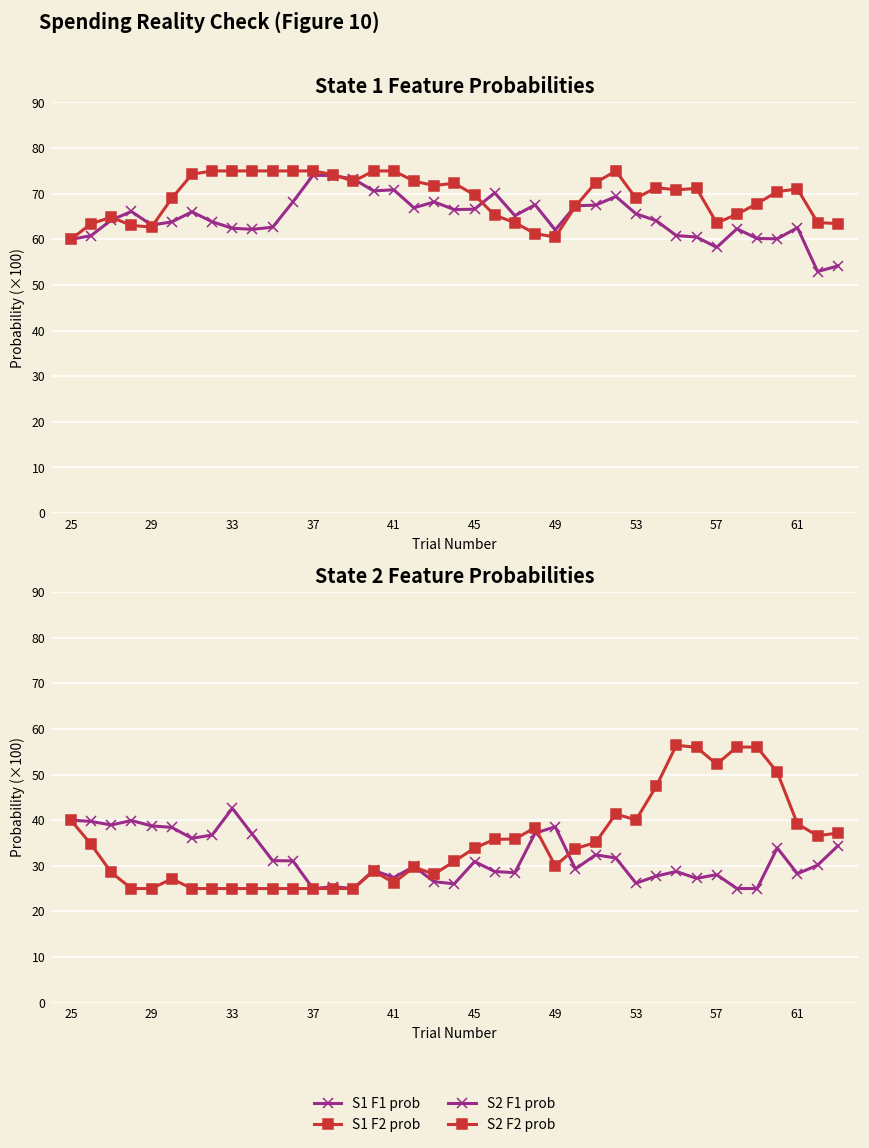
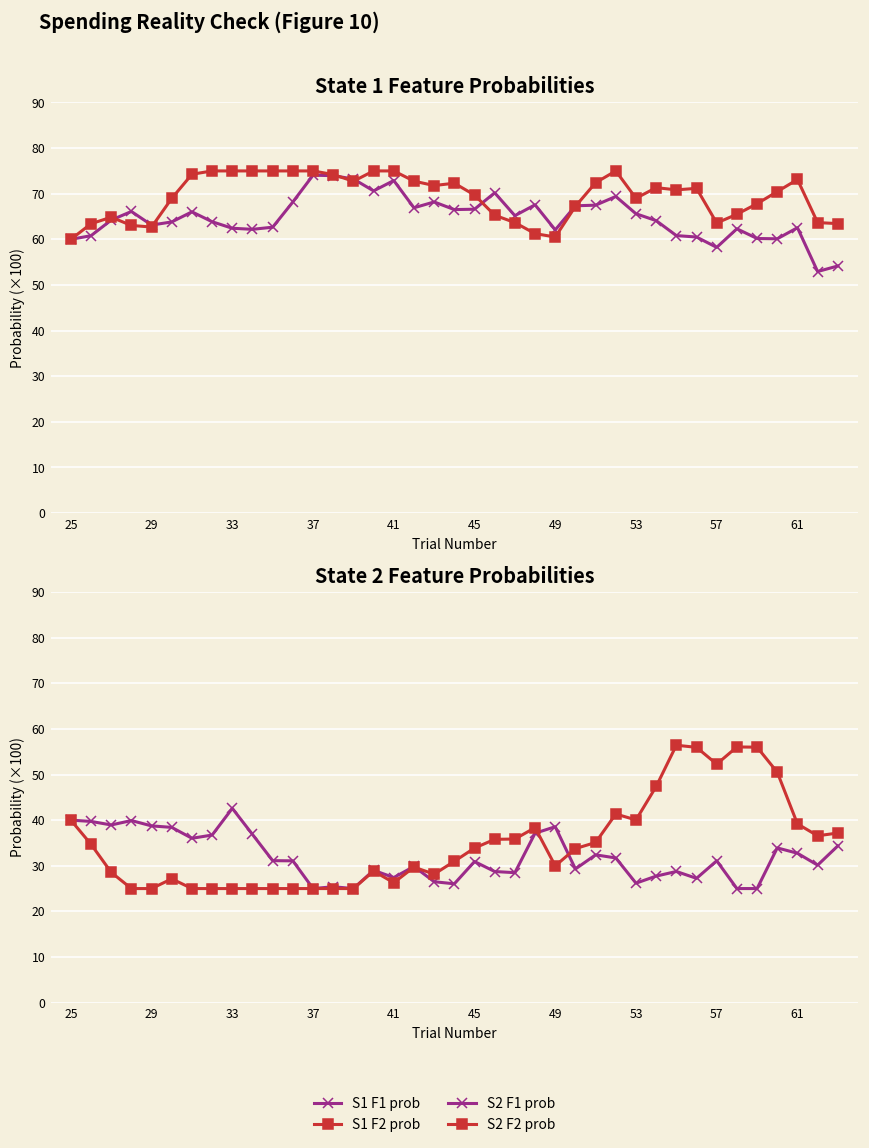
State 1 Feature Probabilities, S1 F1 prob, 41: 71 -> 73
State 1 Feature Probabilities, S1 F2 prob, 61: 71 -> 73
State 2 Feature Probabilities, S2 F1 prob, 57: 28 -> 31
State 2 Feature Probabilities, S2 F1 prob, 61: 28 -> 33
